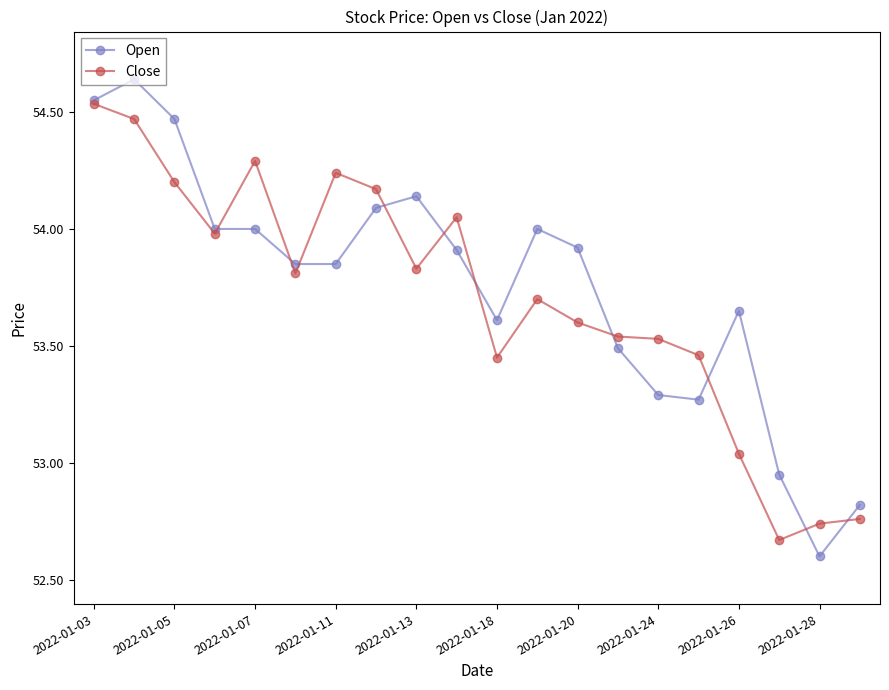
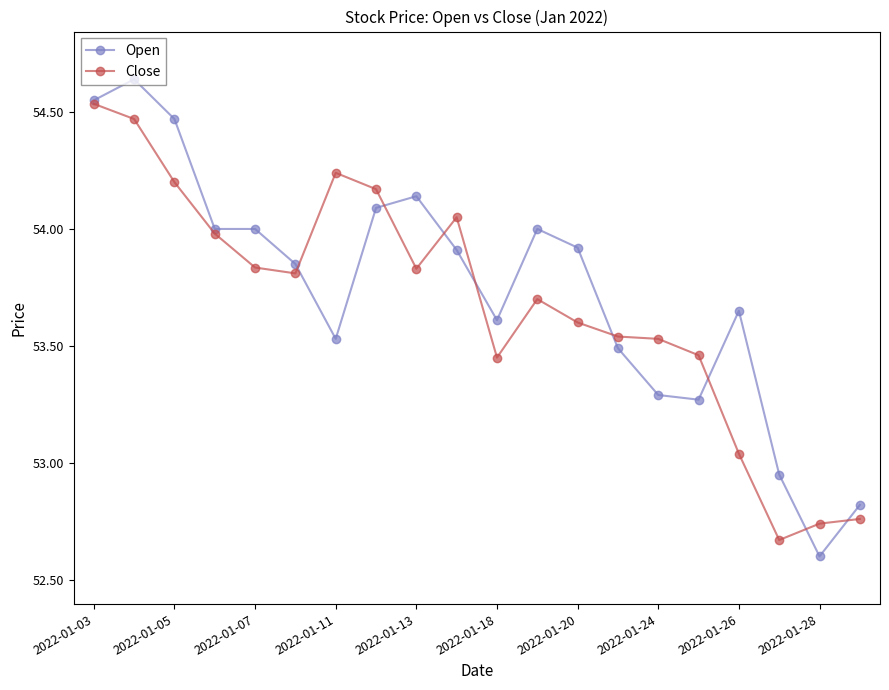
Close, 2022-01-07: 54.29 -> 53.84
Open, 2022-01-11: 53.85 -> 53.53
